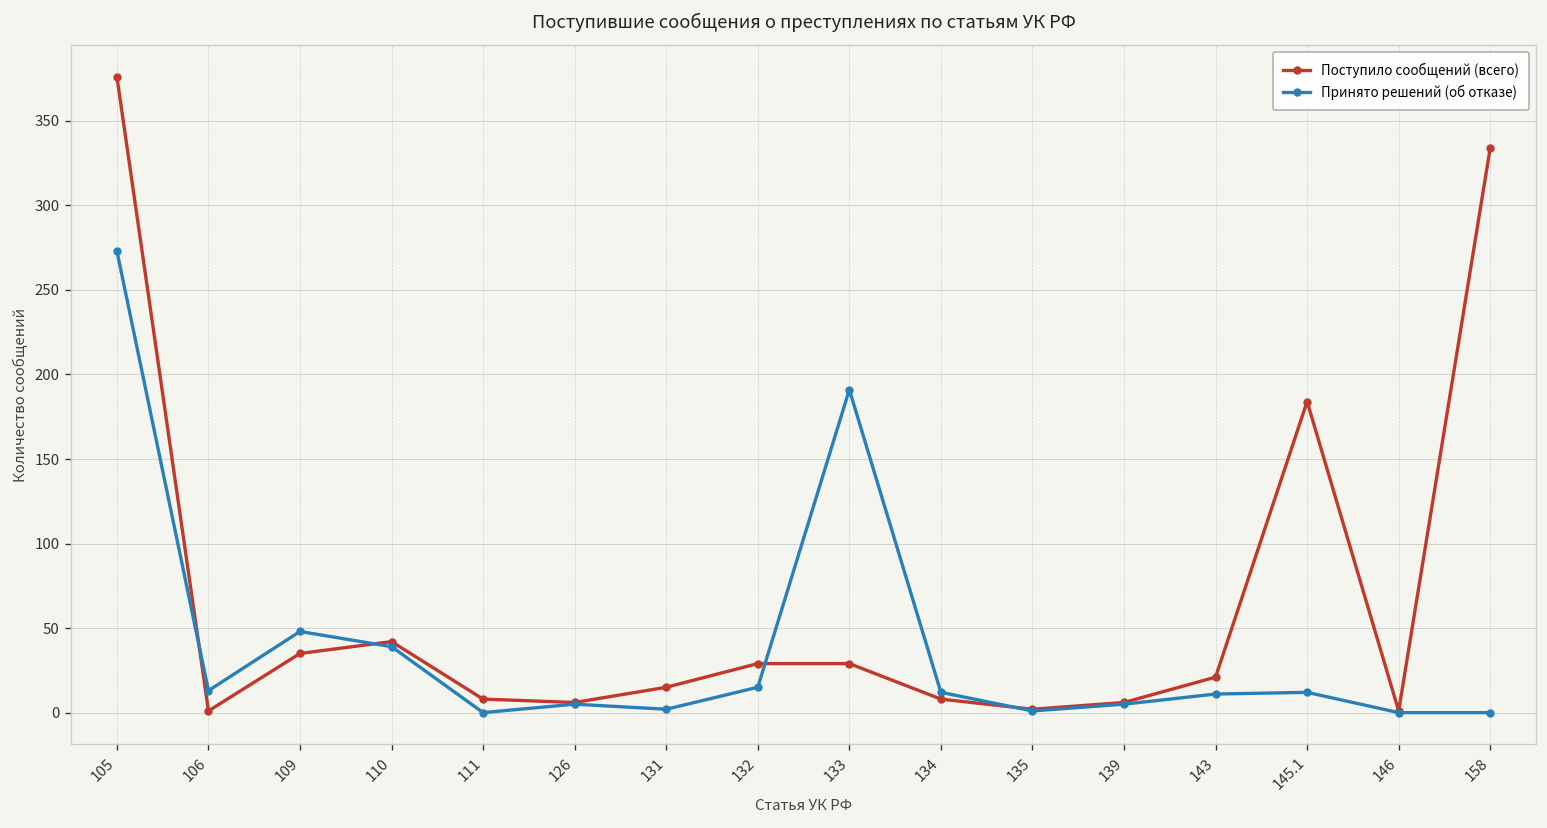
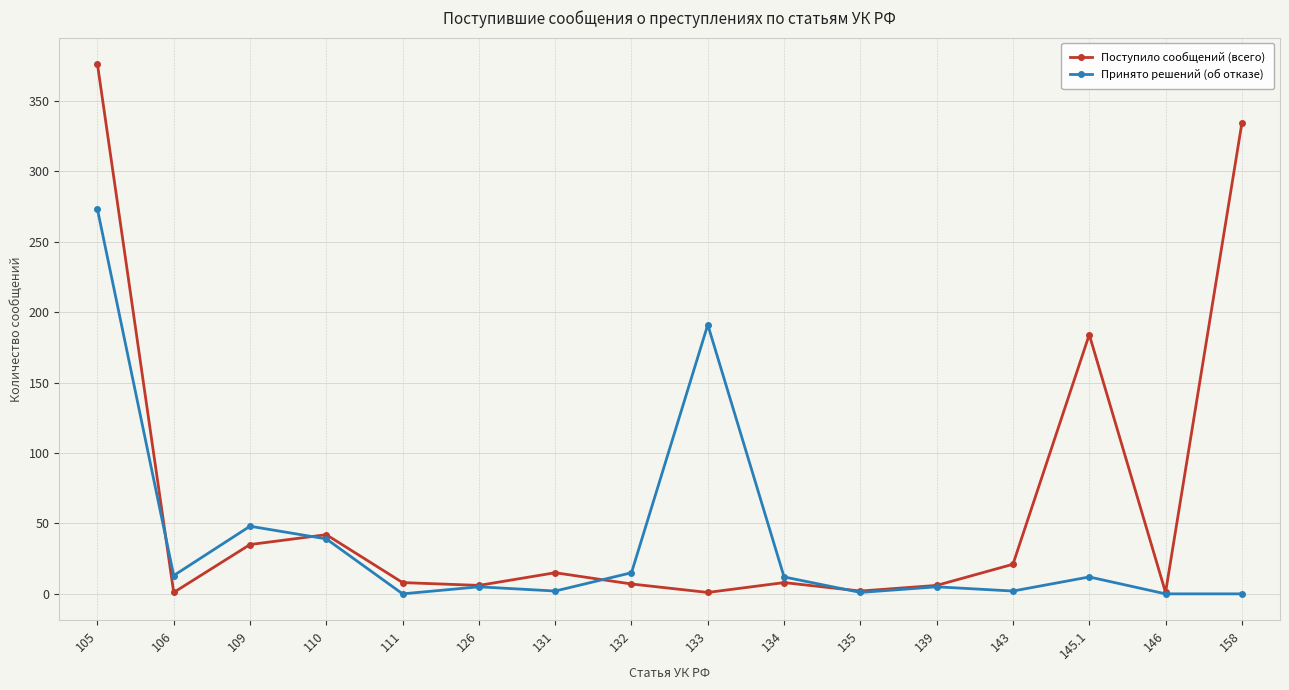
Поступило сообщений (всего), 132: 29 -> 7
Поступило сообщений (всего), 133: 29 -> 1
Принято решений (об отказе), 143: 11 -> 2
